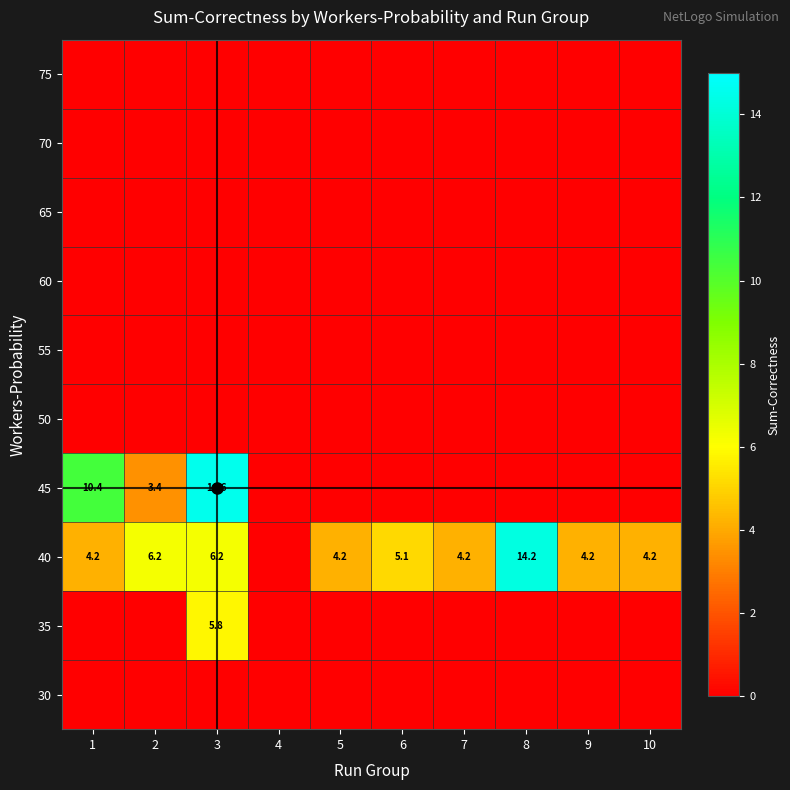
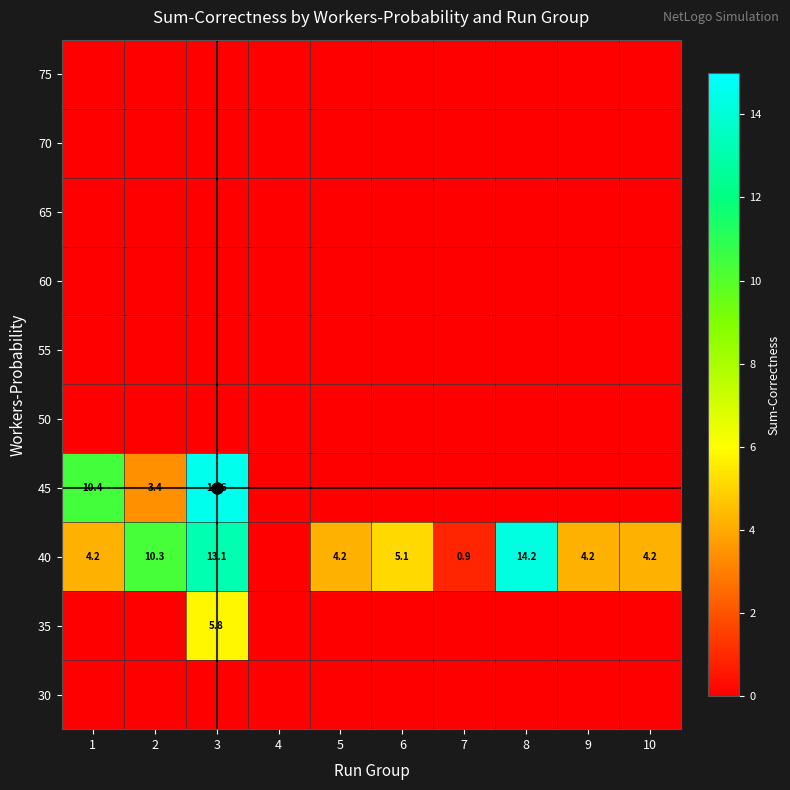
40, 2: 6.2 -> 10.3
40, 3: 6.2 -> 13.1
40, 7: 4.2 -> 0.9
